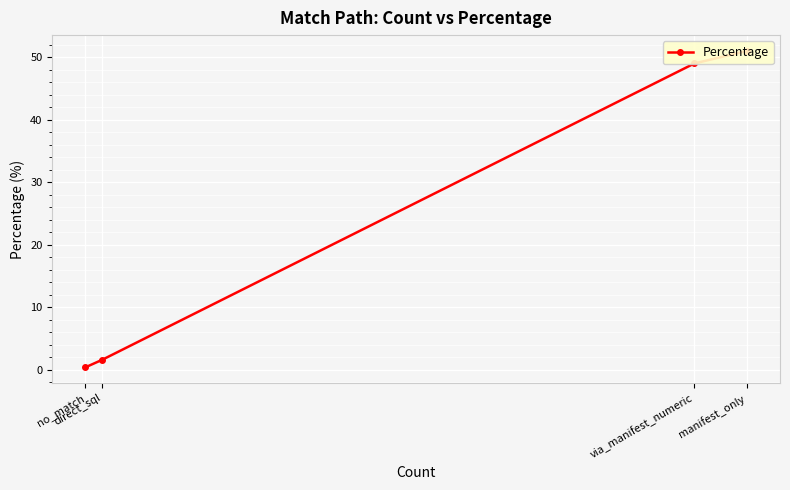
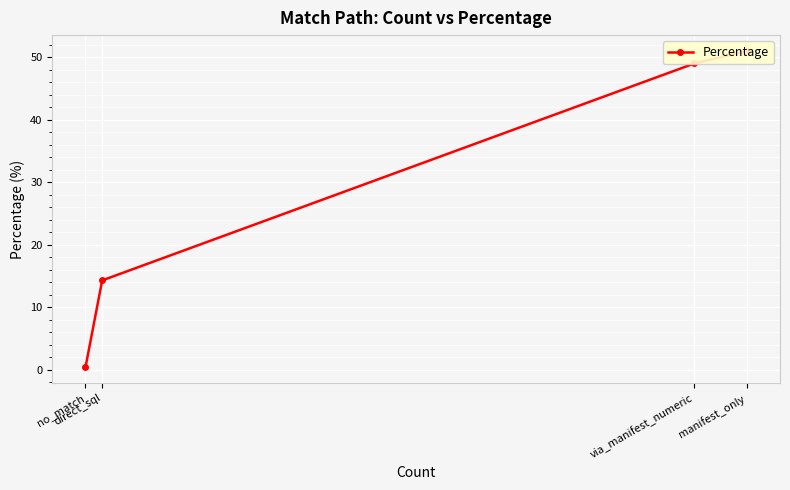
direct_sql: 2 -> 14
